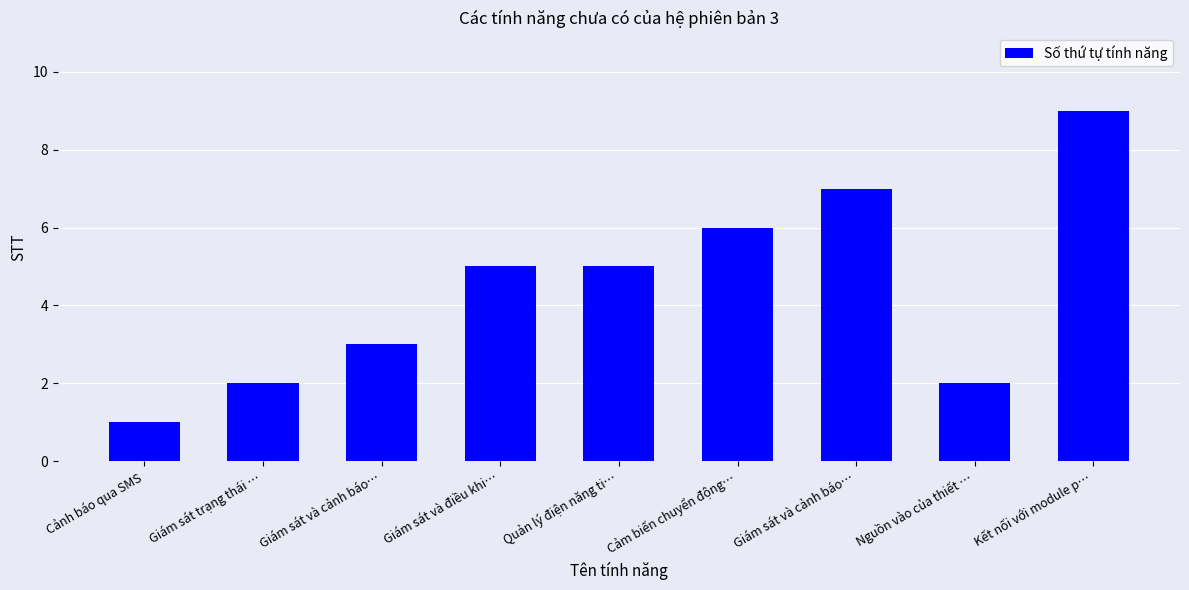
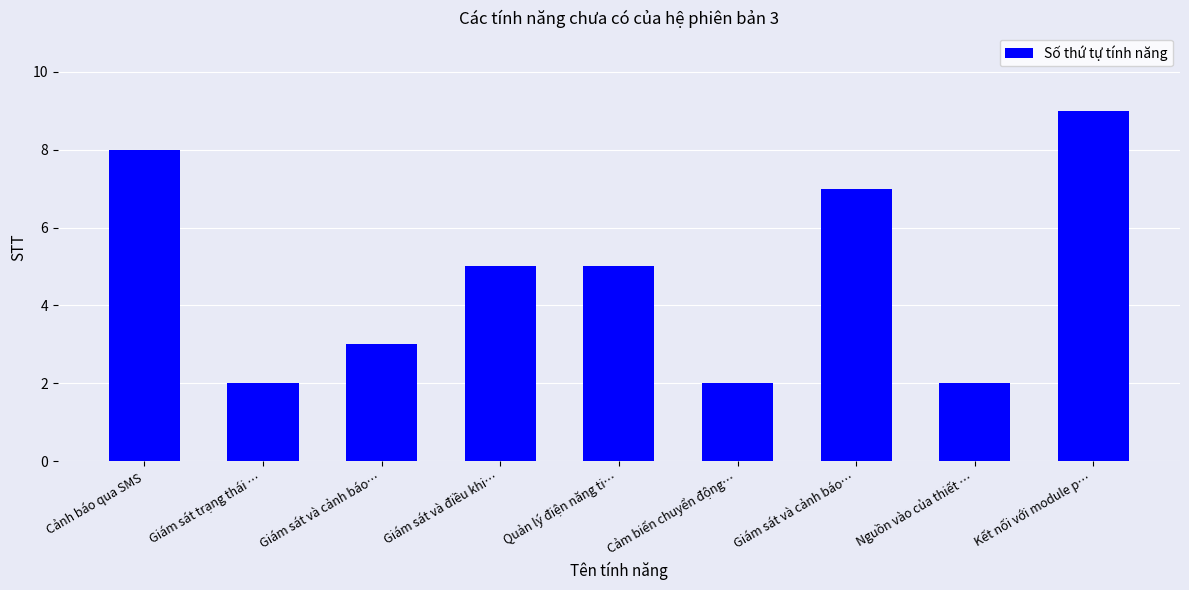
Cảnh báo qua SMS: 1 -> 8
Cảm biến chuyển động…: 6 -> 2
